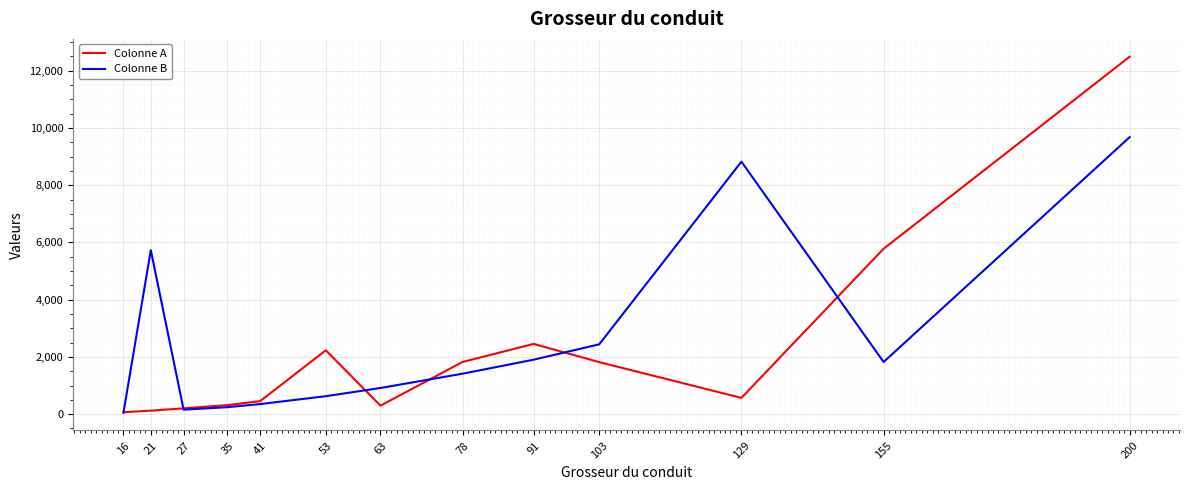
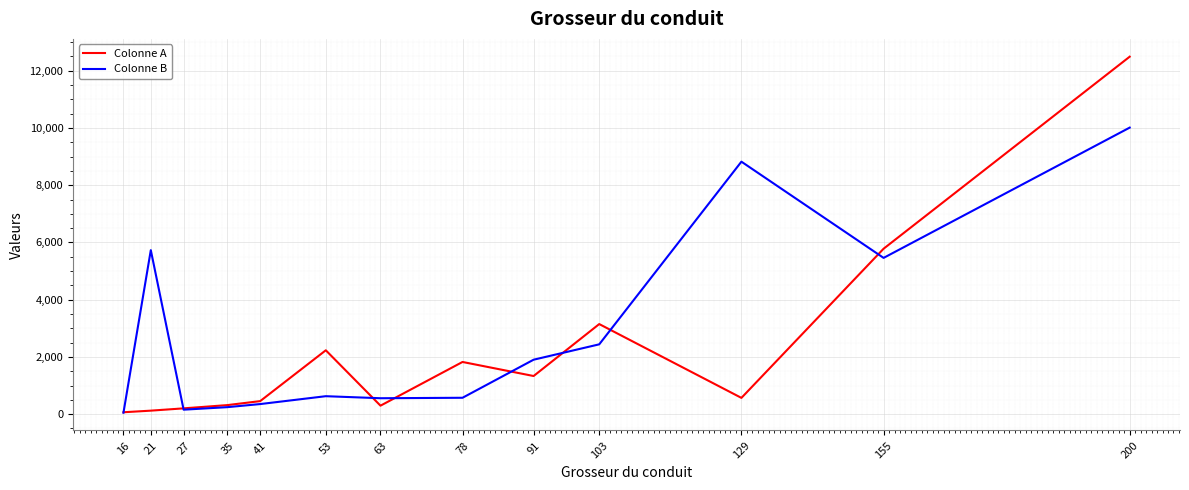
Colonne B, 63: 900 -> 600
Colonne B, 78: 1,400 -> 600
Colonne A, 91: 2,500 -> 1,300
Colonne A, 103: 1,800 -> 3,100
Colonne B, 155: 1,800 -> 5,500
Colonne B, 200: 9,700 -> 10,000
